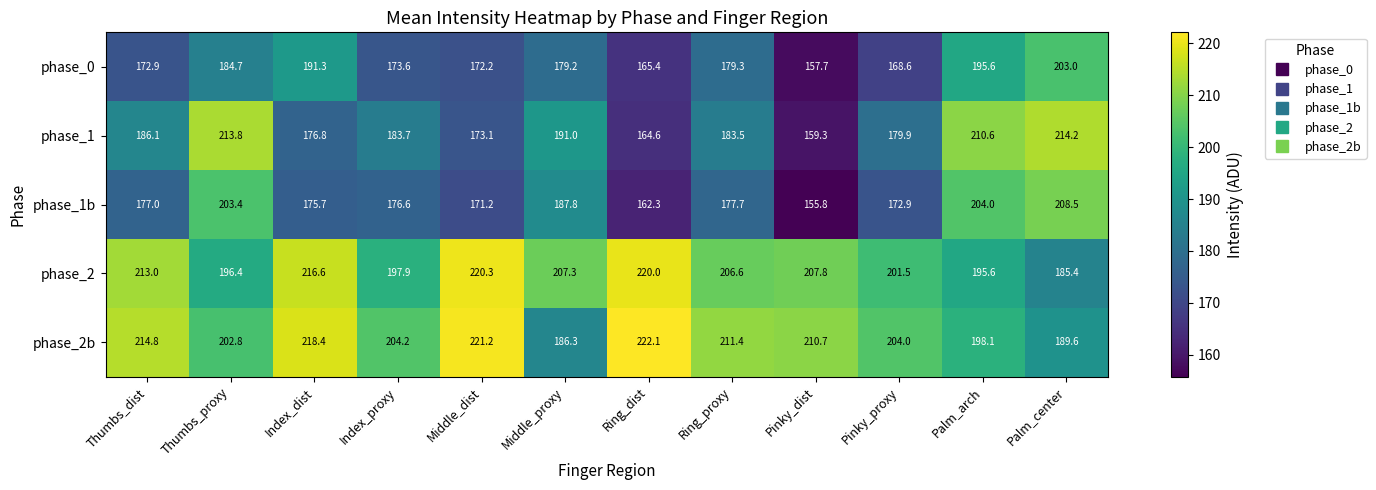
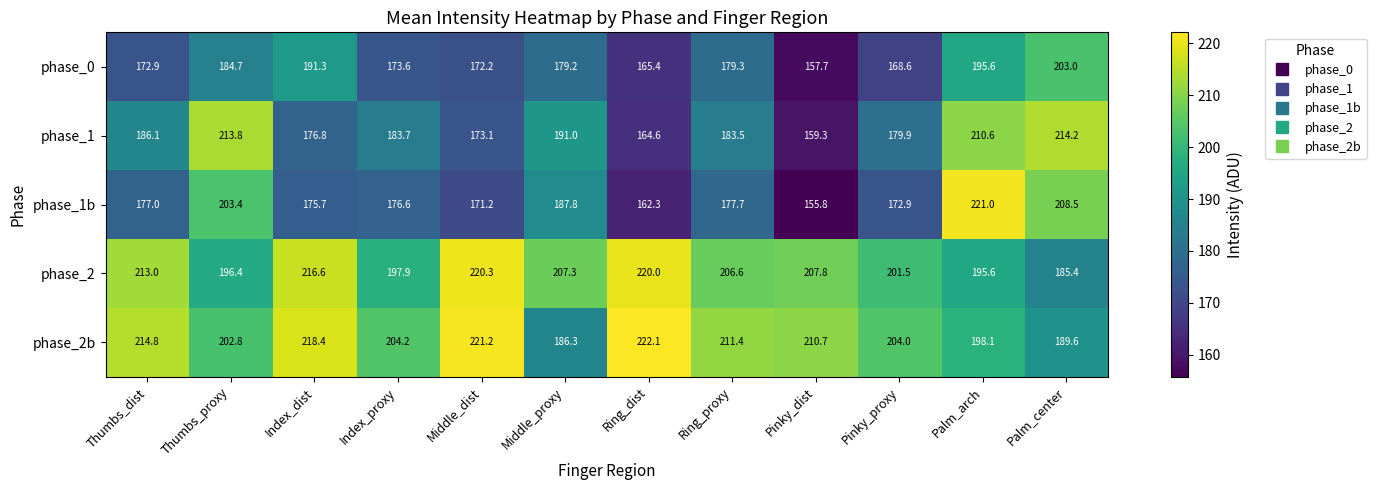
phase_1b, Palm_arch: 204.0 -> 221.0
